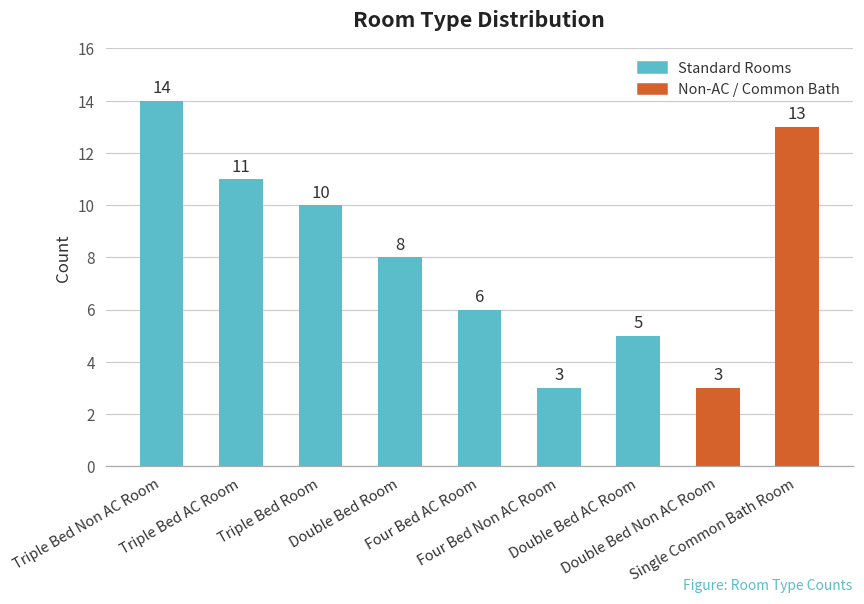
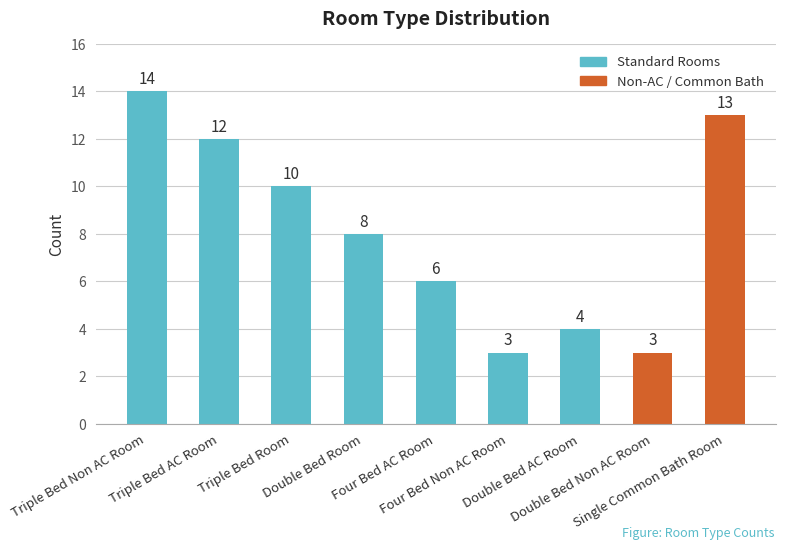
Triple Bed AC Room: 11 -> 12
Double Bed AC Room: 5 -> 4
